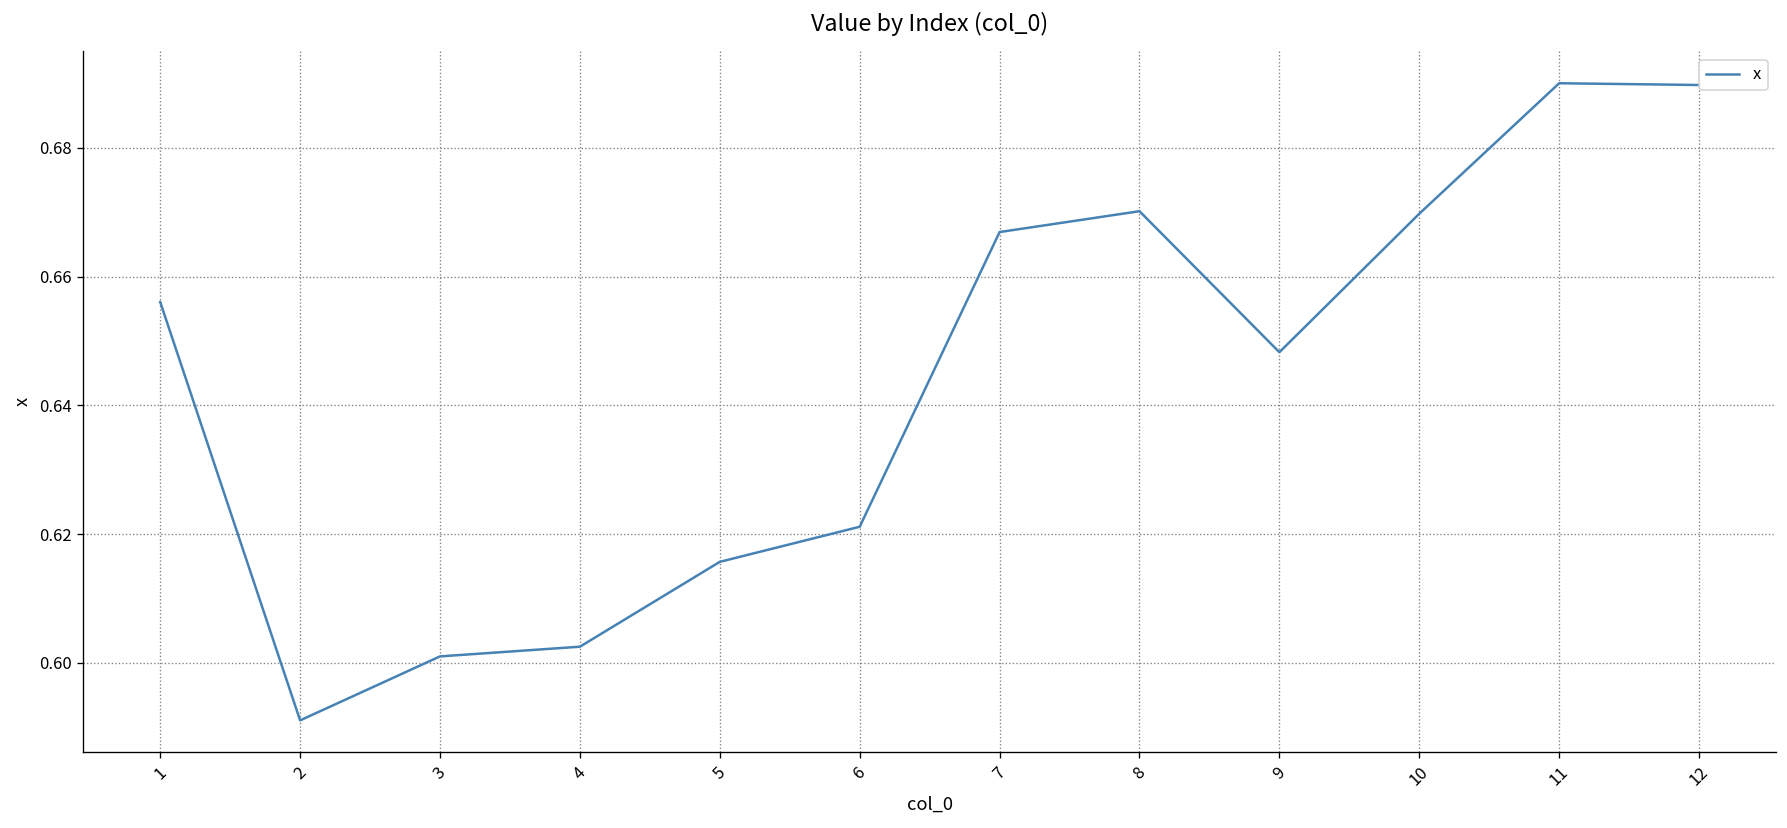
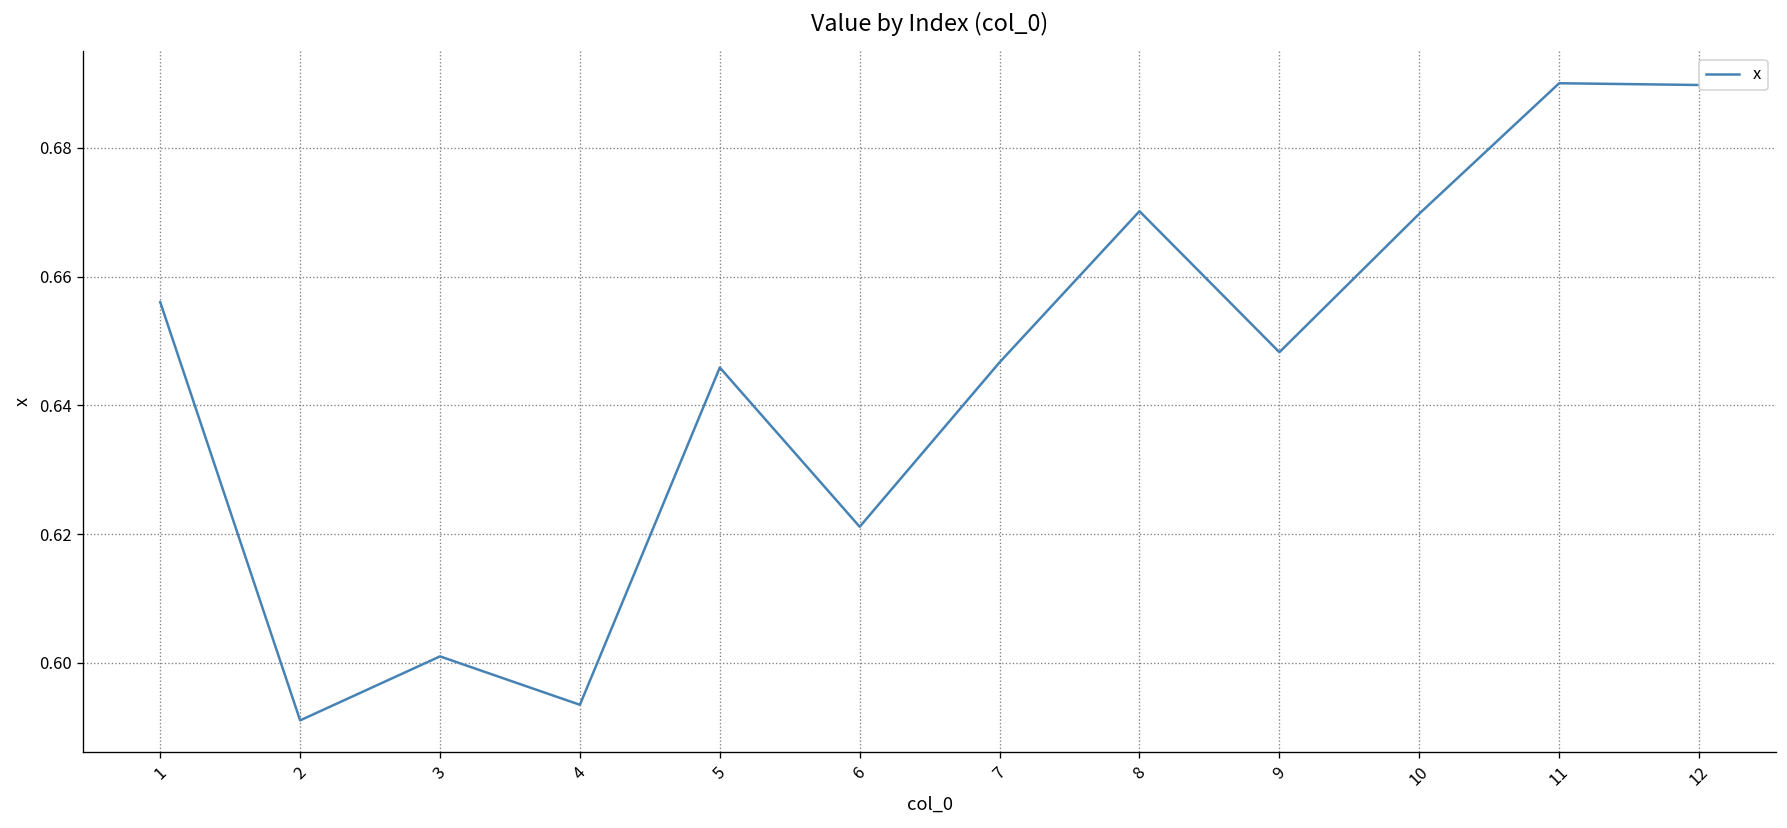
4: 0.602 -> 0.593
5: 0.616 -> 0.646
7: 0.667 -> 0.647
